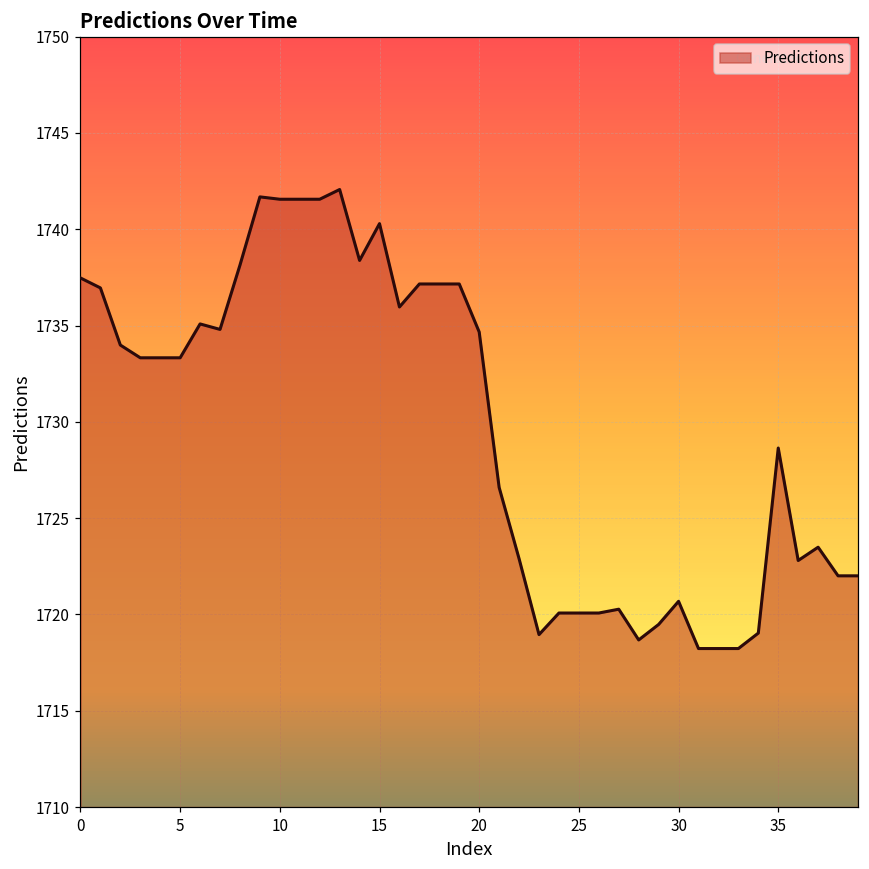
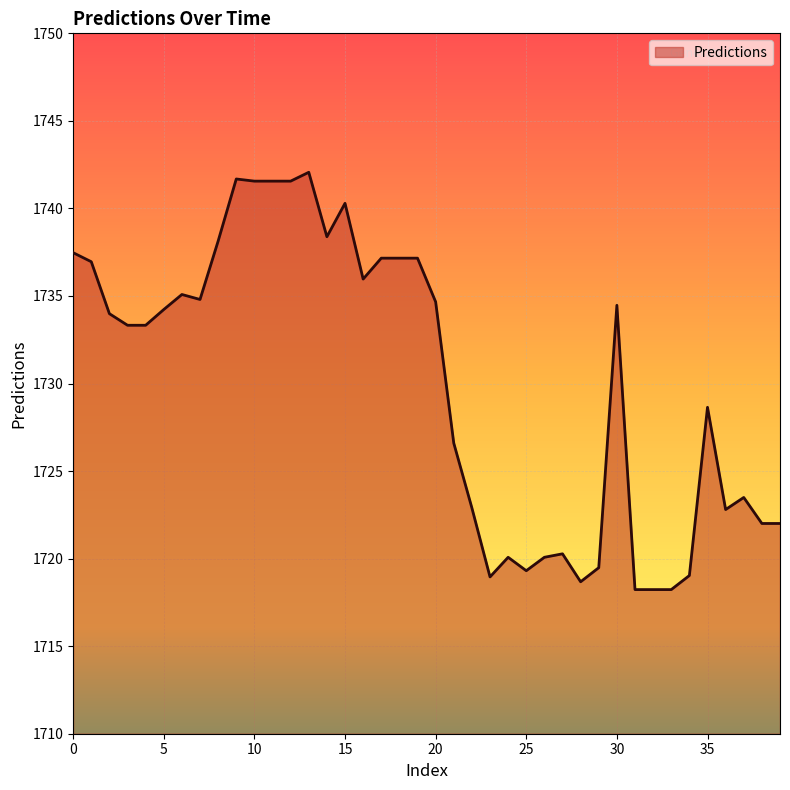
5: 1733.3 -> 1734.2
25: 1720.1 -> 1719.3
30: 1720.7 -> 1734.5
